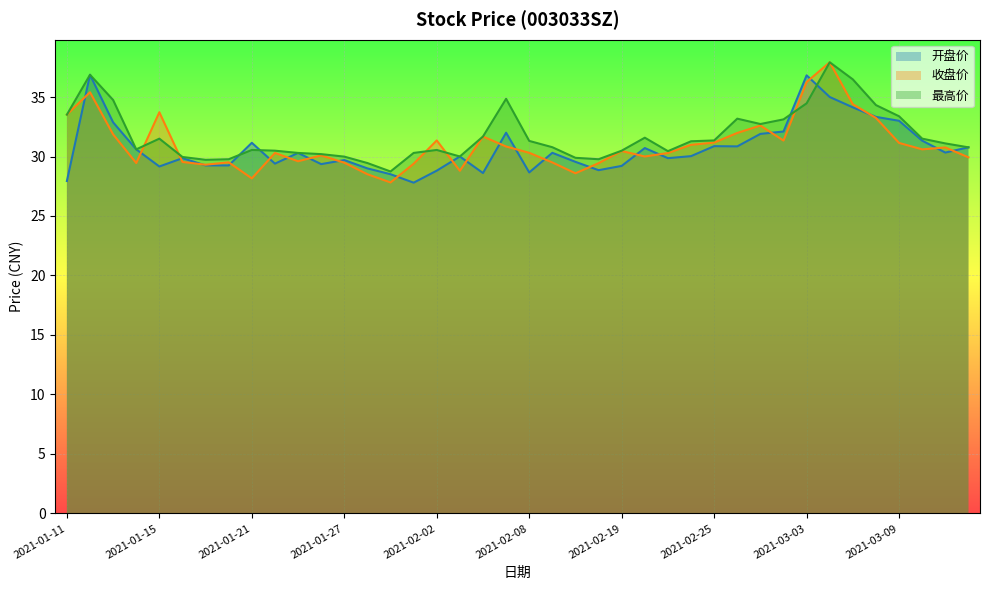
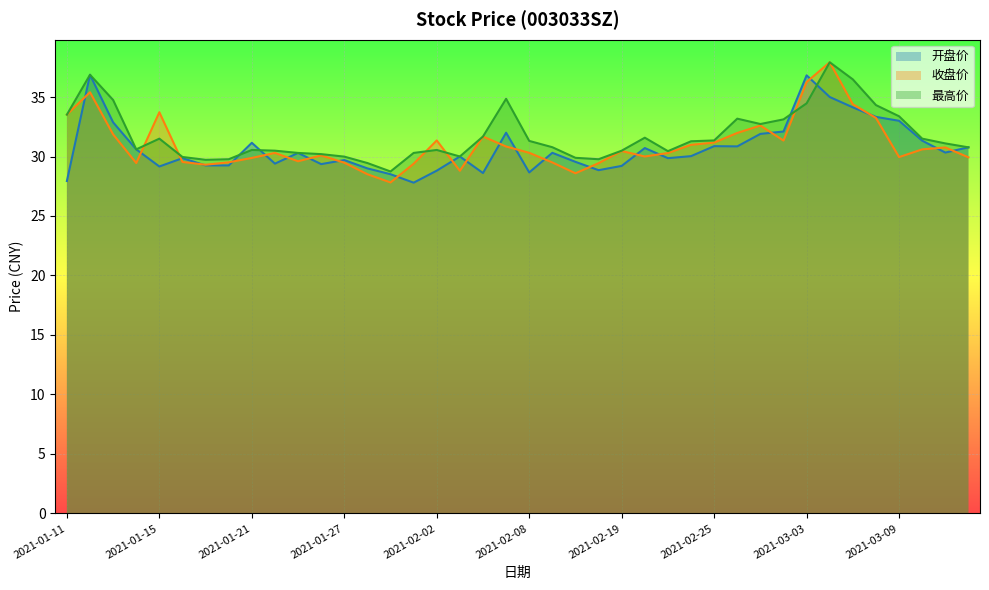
收盘价, 2021-01-21: 28.2 -> 29.9
收盘价, 2021-03-09: 31.1 -> 30.0
